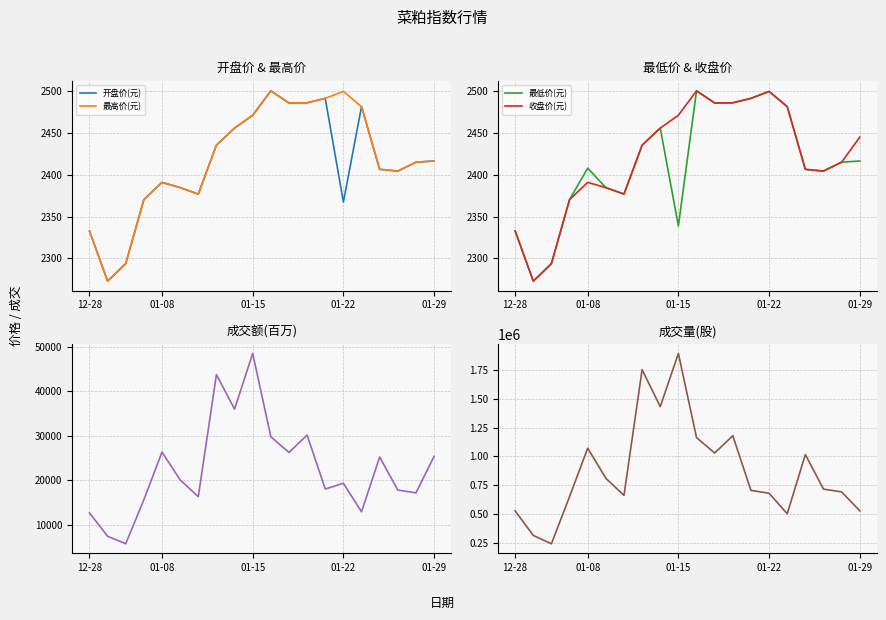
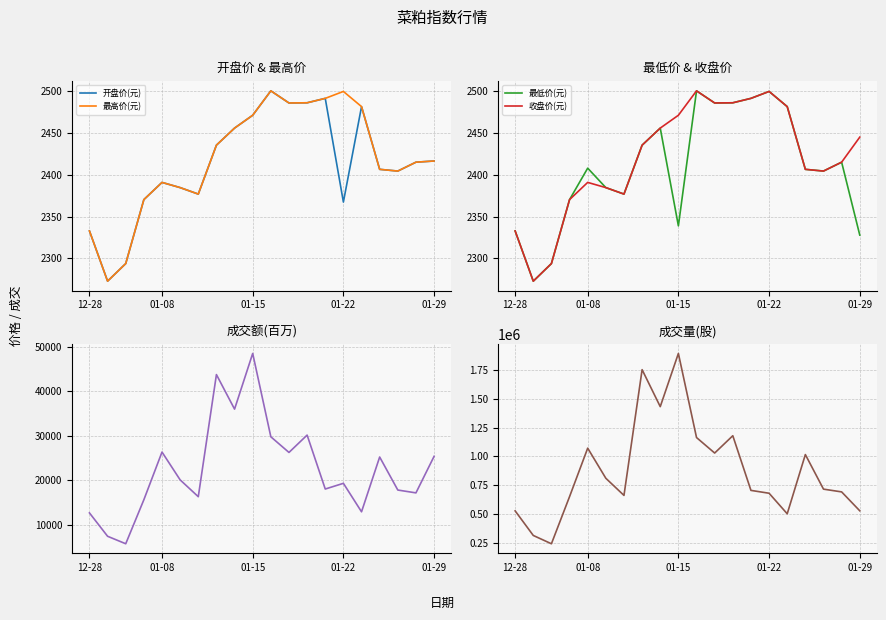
最低价 & 收盘价, 最低价(元), 01-29: 2420 -> 2330
